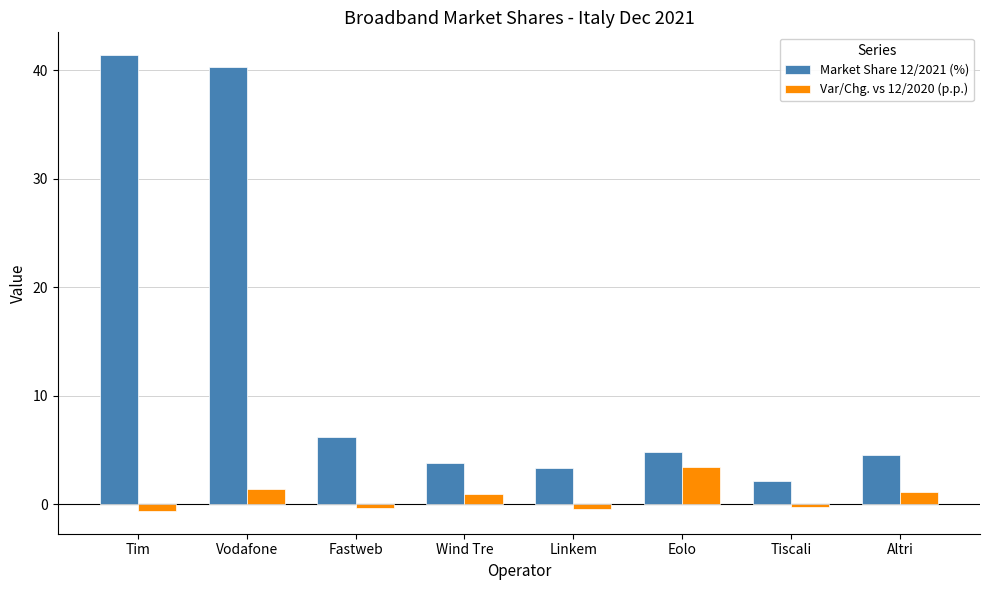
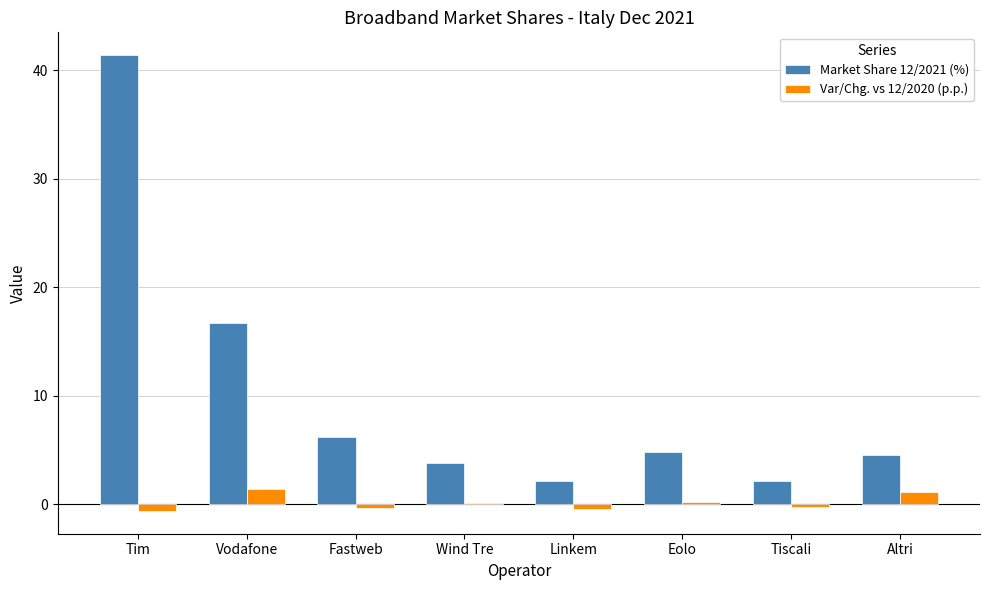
Market Share 12/2021 (%), Vodafone: 40.2 -> 16.7
Var/Chg. vs 12/2020 (p.p.), Wind Tre: 1.0 -> 0.1
Market Share 12/2021 (%), Linkem: 3.3 -> 2.2
Var/Chg. vs 12/2020 (p.p.), Eolo: 3.5 -> 0.2
